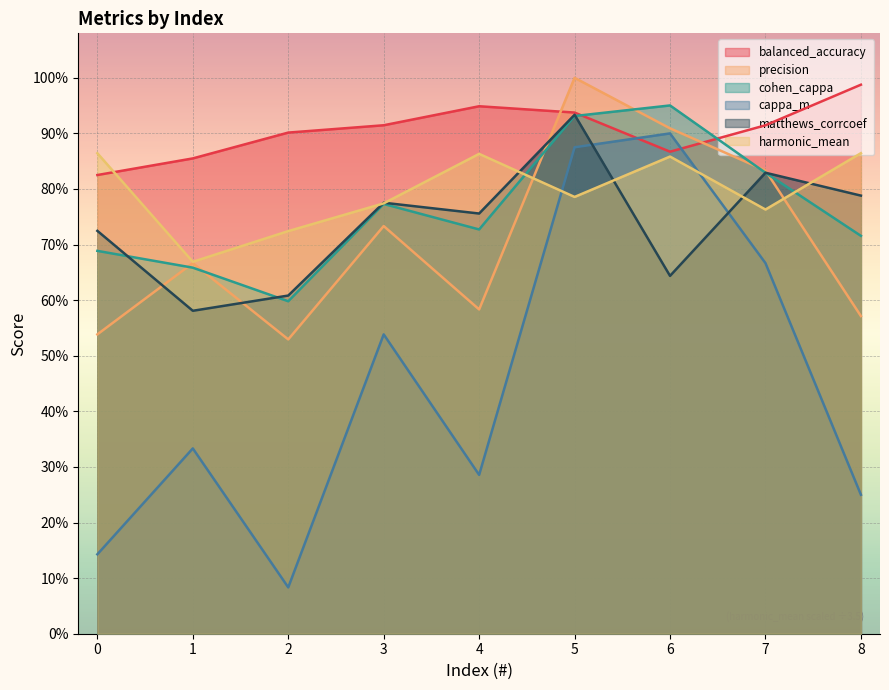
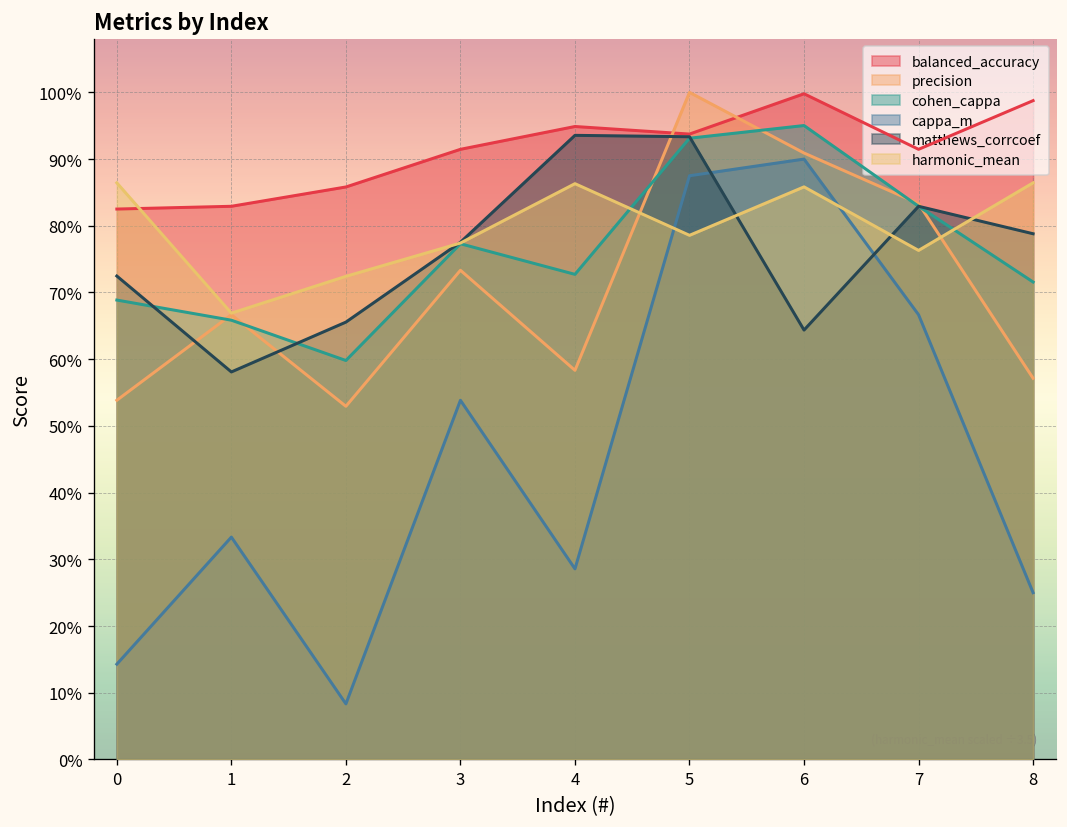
balanced_accuracy, 1: 86% -> 83%
balanced_accuracy, 2: 90% -> 86%
matthews_corrcoef, 2: 61% -> 66%
matthews_corrcoef, 4: 76% -> 94%
balanced_accuracy, 6: 87% -> 100%
